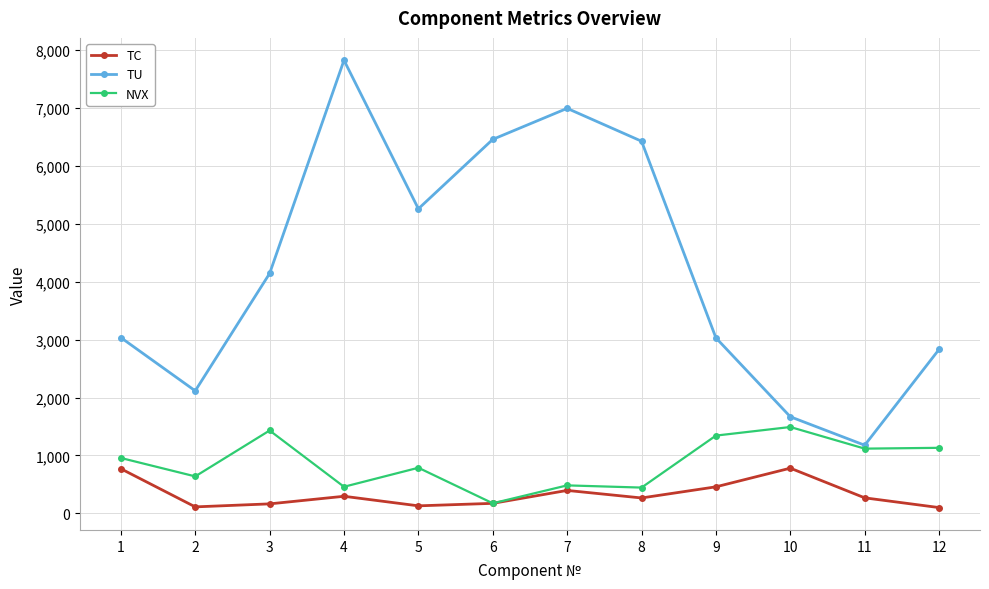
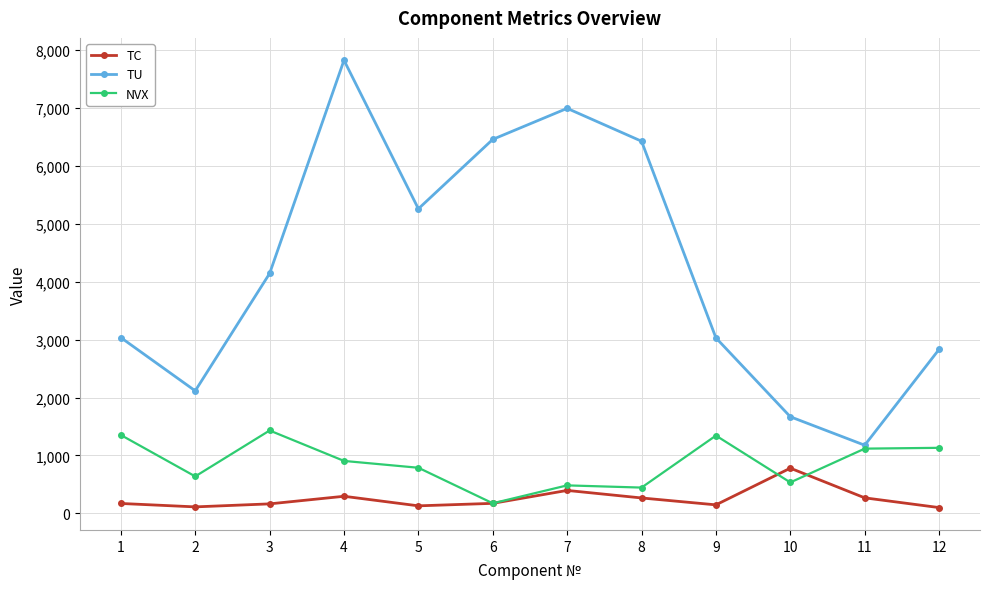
TC, 1: 800 -> 200
NVX, 1: 1,000 -> 1,400
NVX, 4: 500 -> 900
TC, 9: 500 -> 100
NVX, 10: 1,500 -> 500
